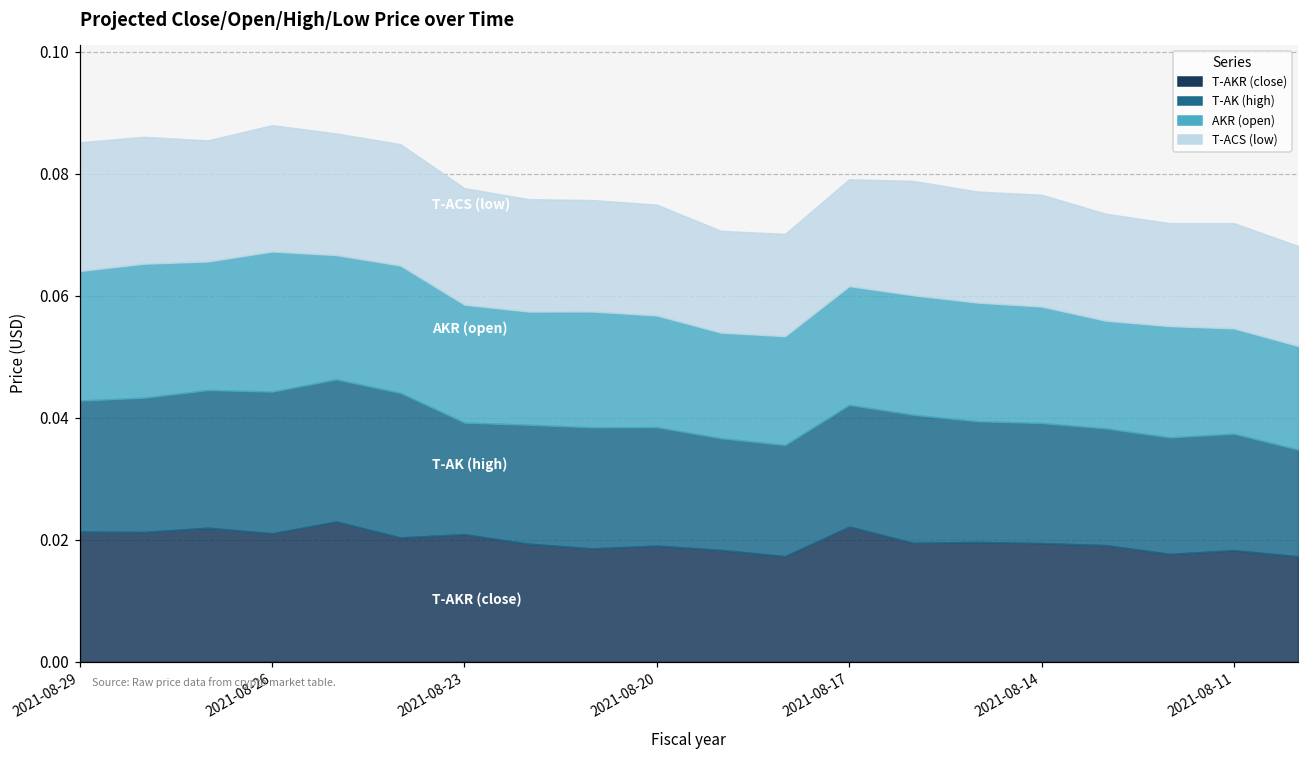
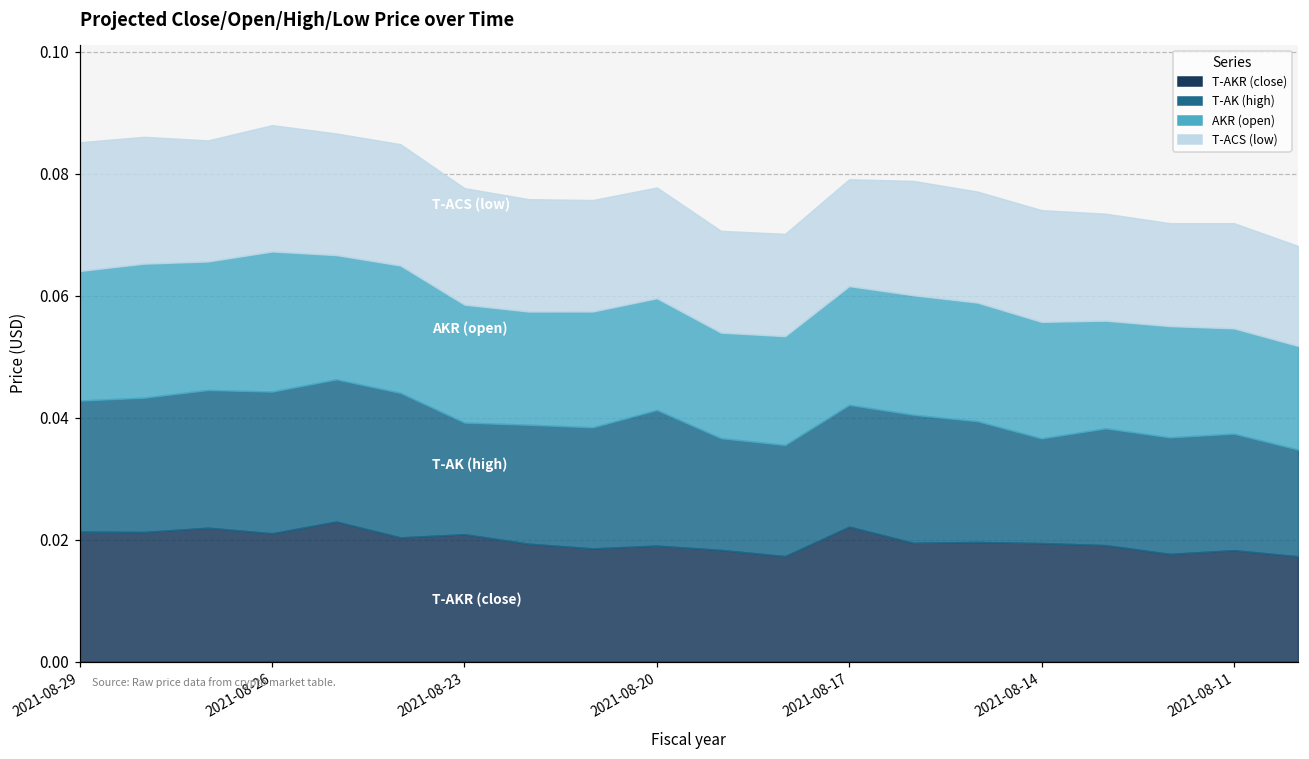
T-AK (high), 2021-08-20: 0.019 -> 0.022
T-AK (high), 2021-08-14: 0.020 -> 0.017
